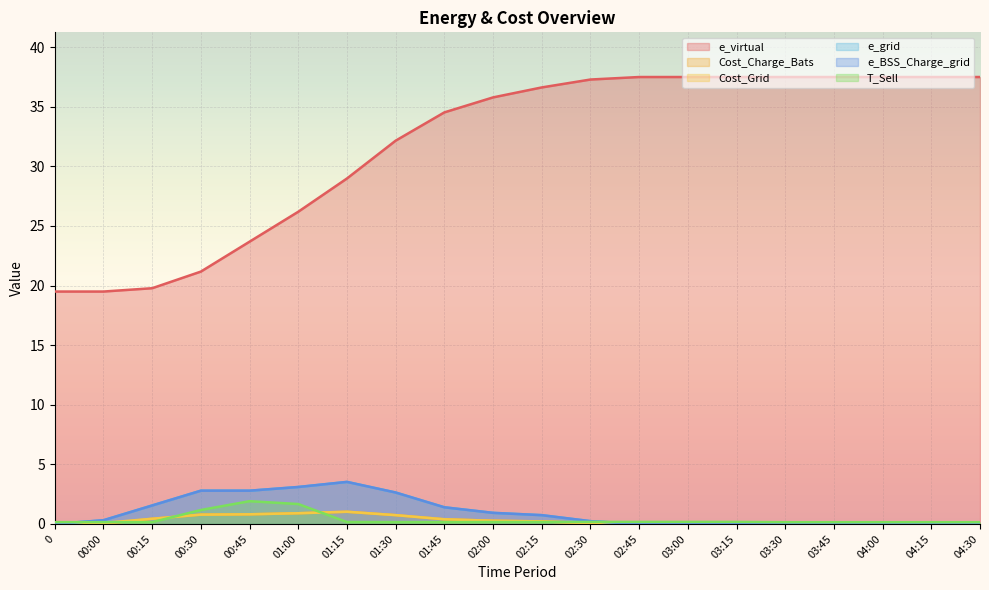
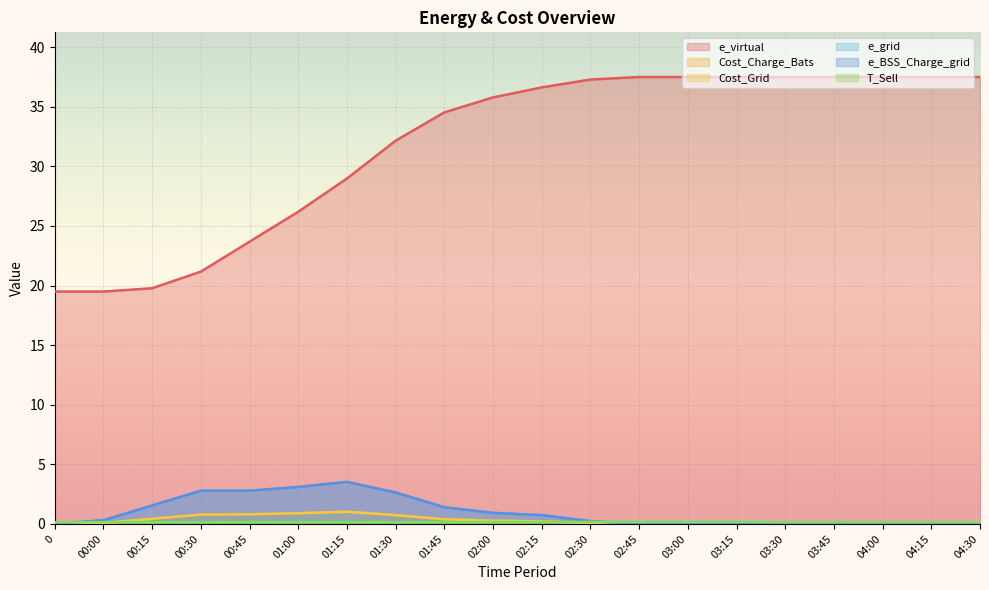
T_Sell, 00:30: 1.2 -> 0.2
T_Sell, 00:45: 1.9 -> 0.2
T_Sell, 01:00: 1.7 -> 0.2
